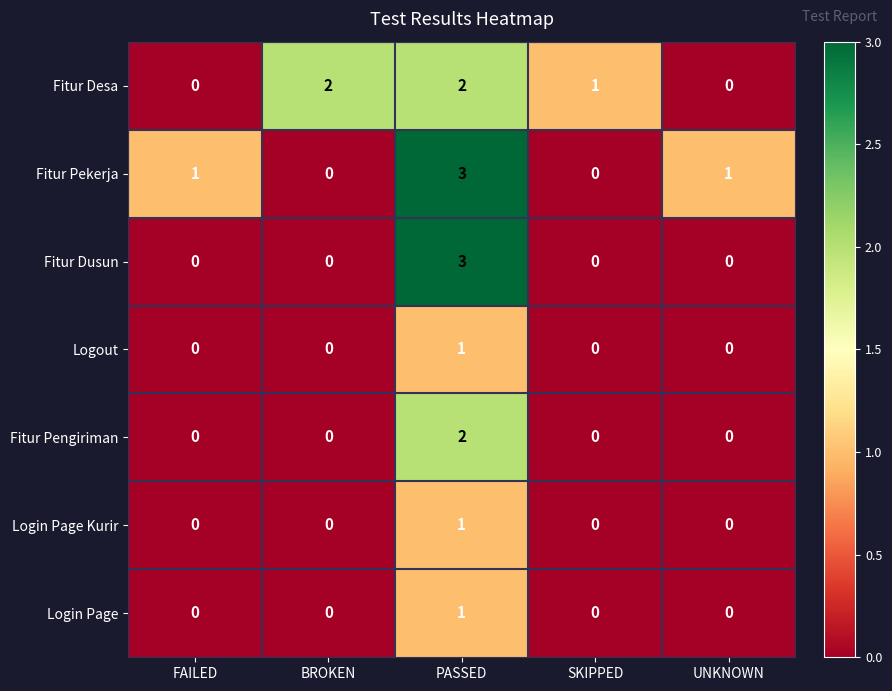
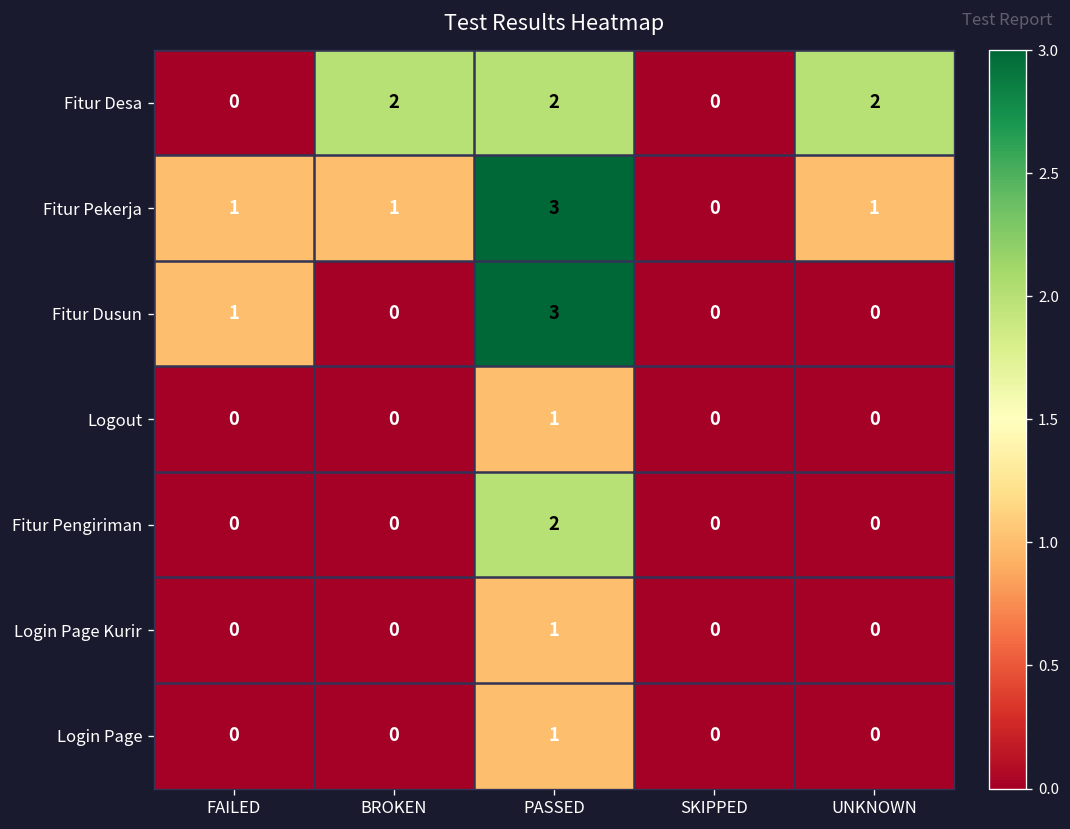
Fitur Desa, SKIPPED: 1 -> 0
Fitur Desa, UNKNOWN: 0 -> 2
Fitur Pekerja, BROKEN: 0 -> 1
Fitur Dusun, FAILED: 0 -> 1
